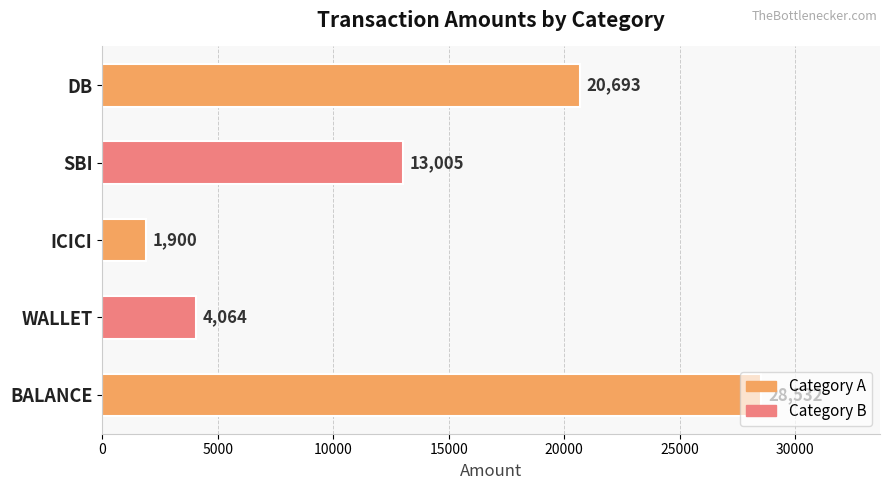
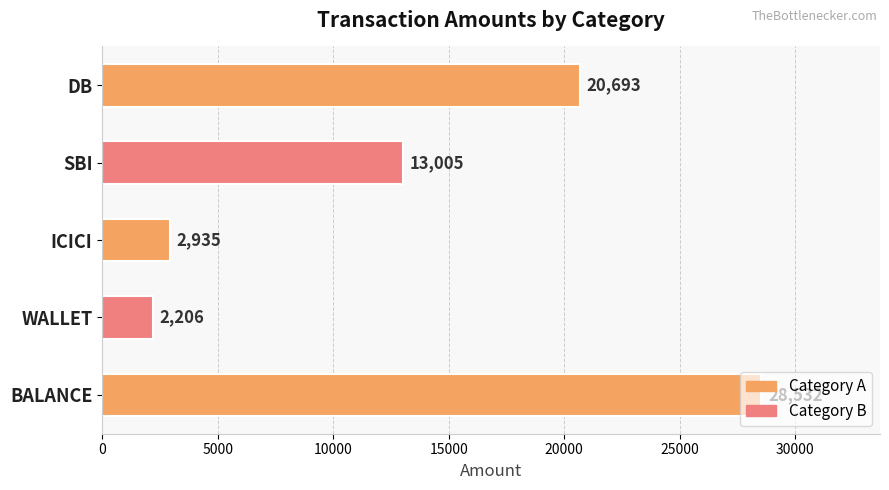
ICICI: 1,900 -> 2,935
WALLET: 4,064 -> 2,206
